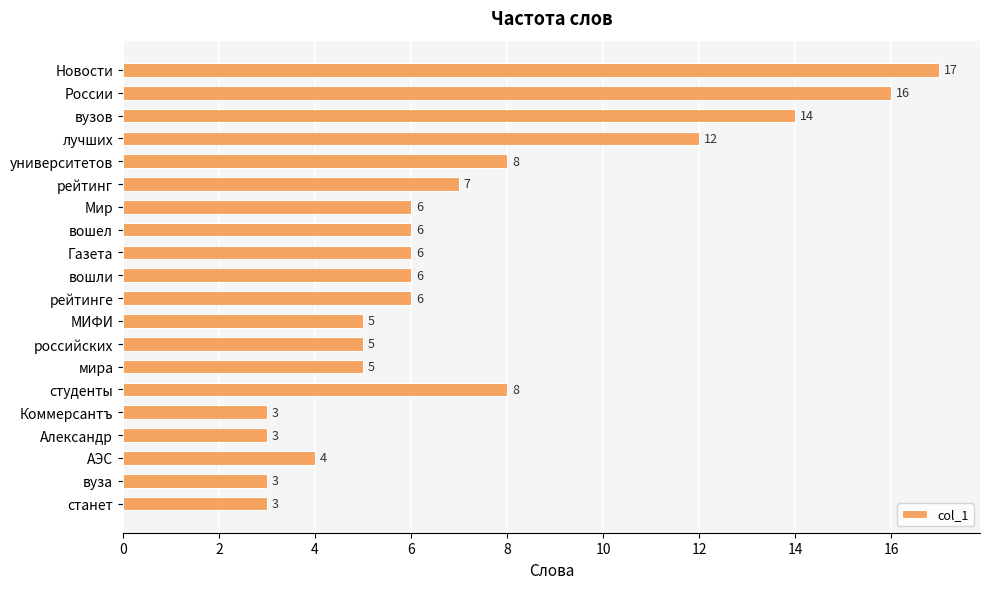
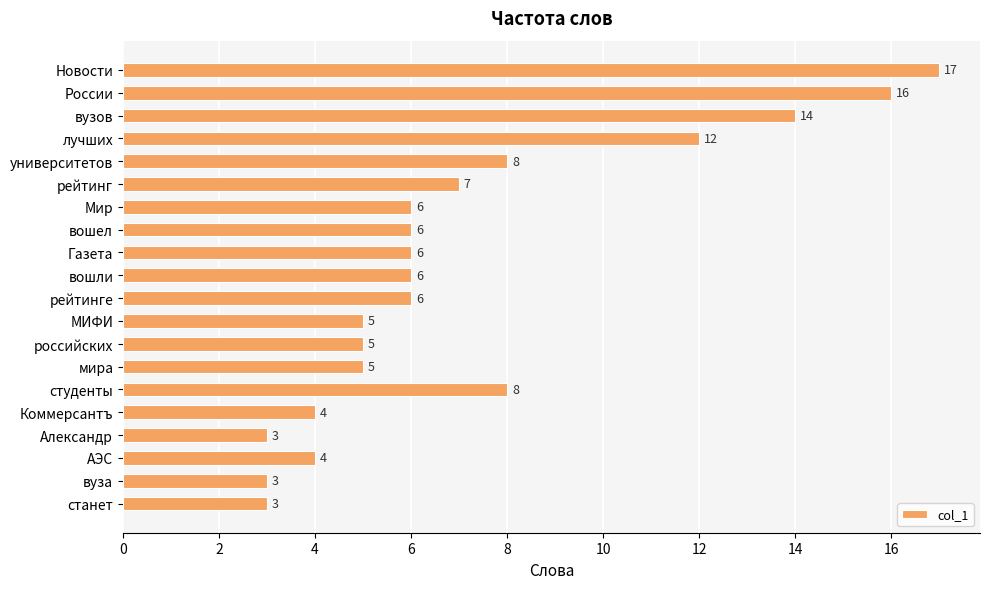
Коммерсантъ: 3 -> 4
